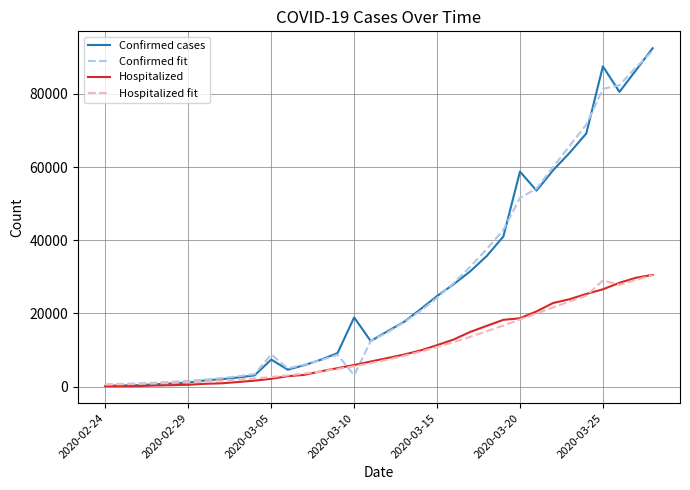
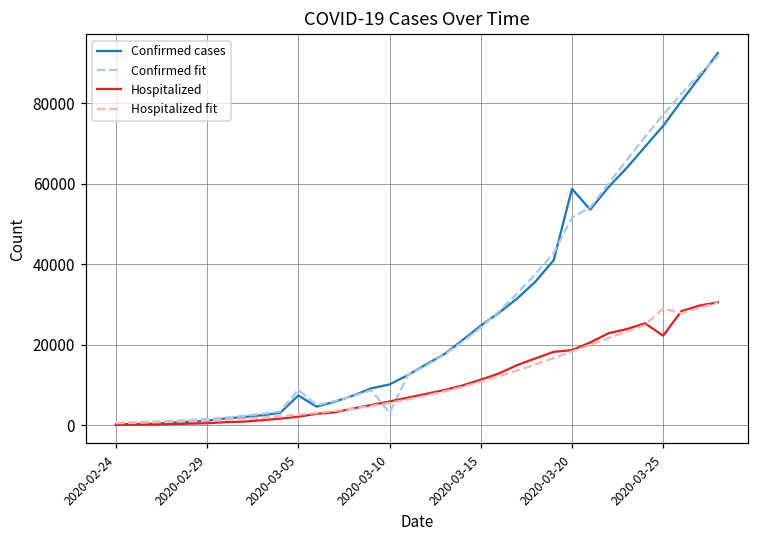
Confirmed cases, 2020-03-10: 19000 -> 10000
Confirmed cases, 2020-03-25: 88000 -> 74000
Confirmed fit, 2020-03-25: 81000 -> 77000
Hospitalized, 2020-03-25: 27000 -> 22000
